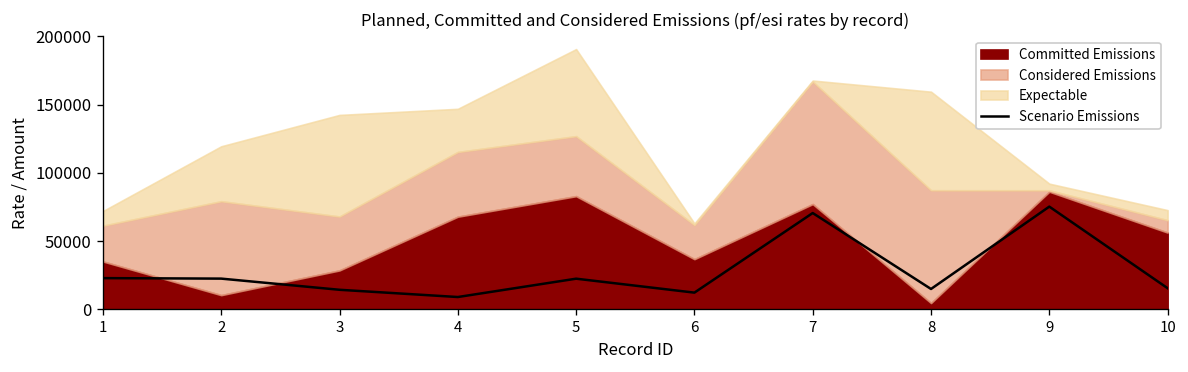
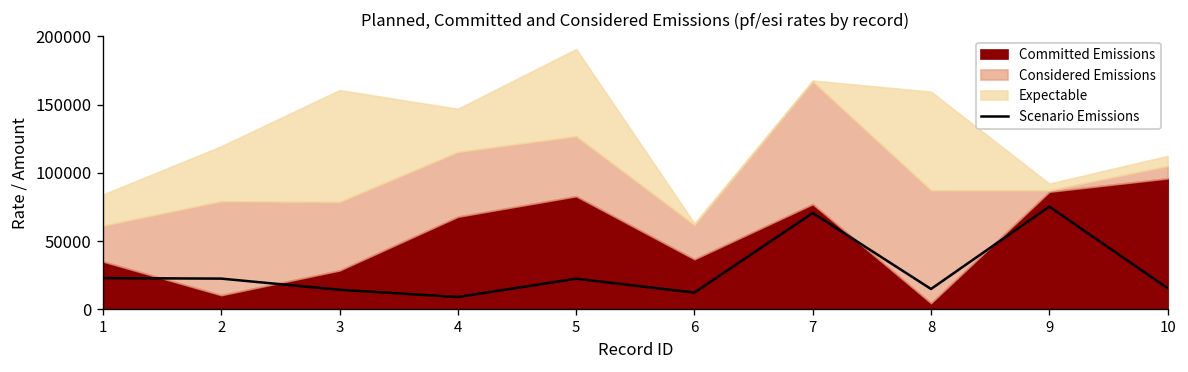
Expectable, 1: 11000 -> 23000
Considered Emissions, 3: 39000 -> 50000
Expectable, 3: 74000 -> 82000
Committed Emissions, 10: 56000 -> 96000
